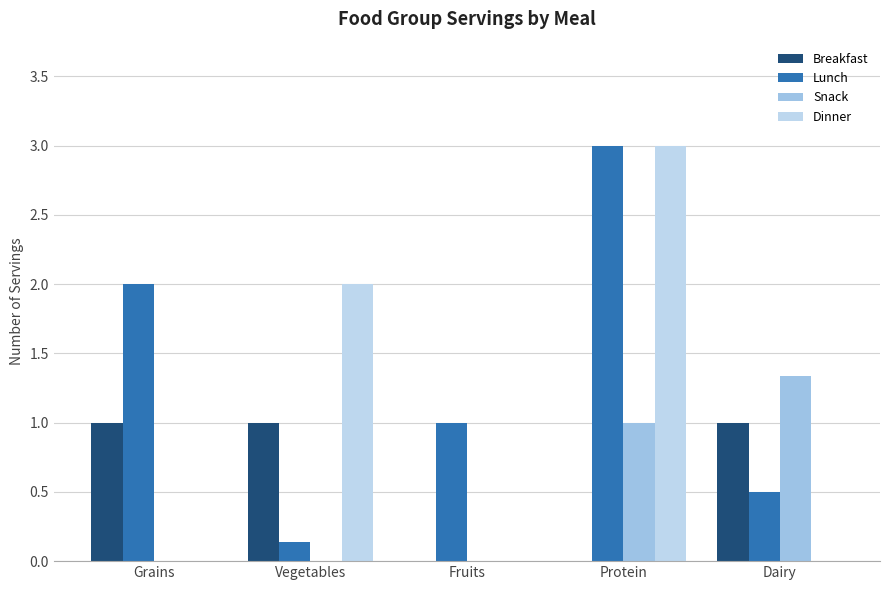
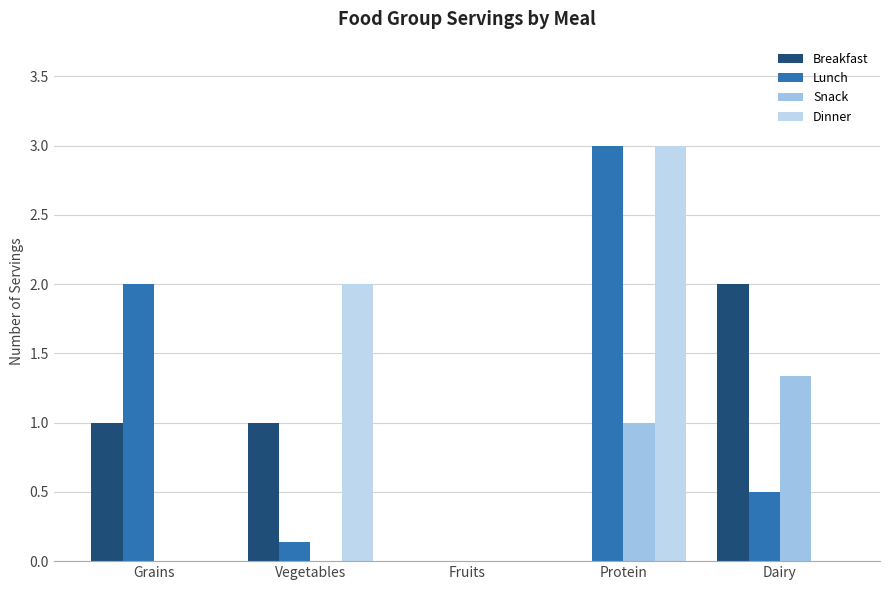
Lunch, Fruits: 1 -> 0
Breakfast, Dairy: 1 -> 2
